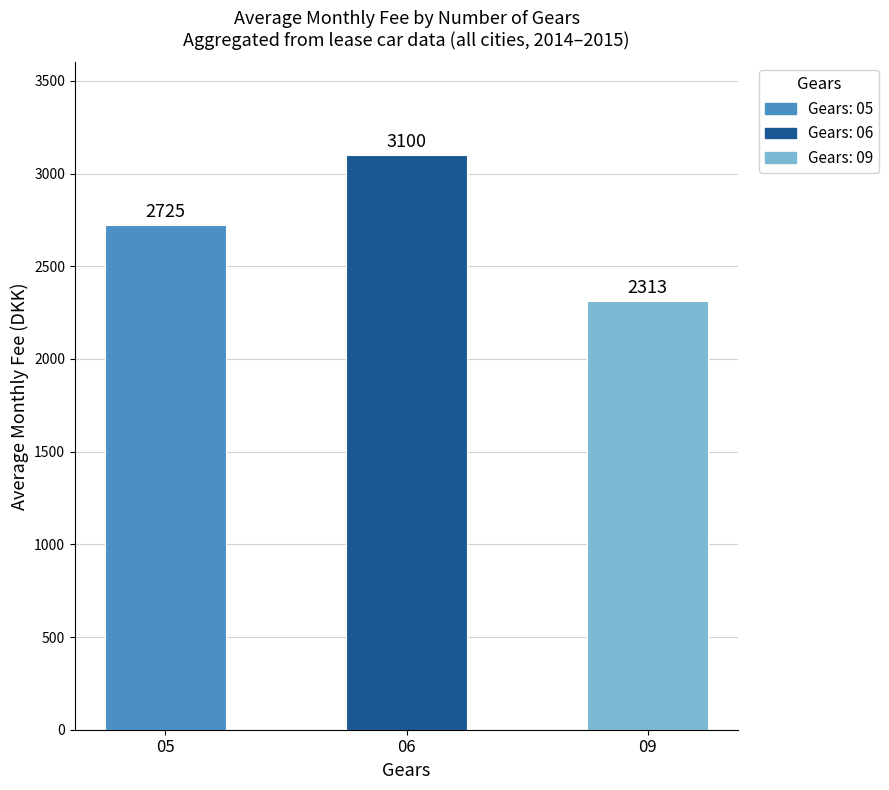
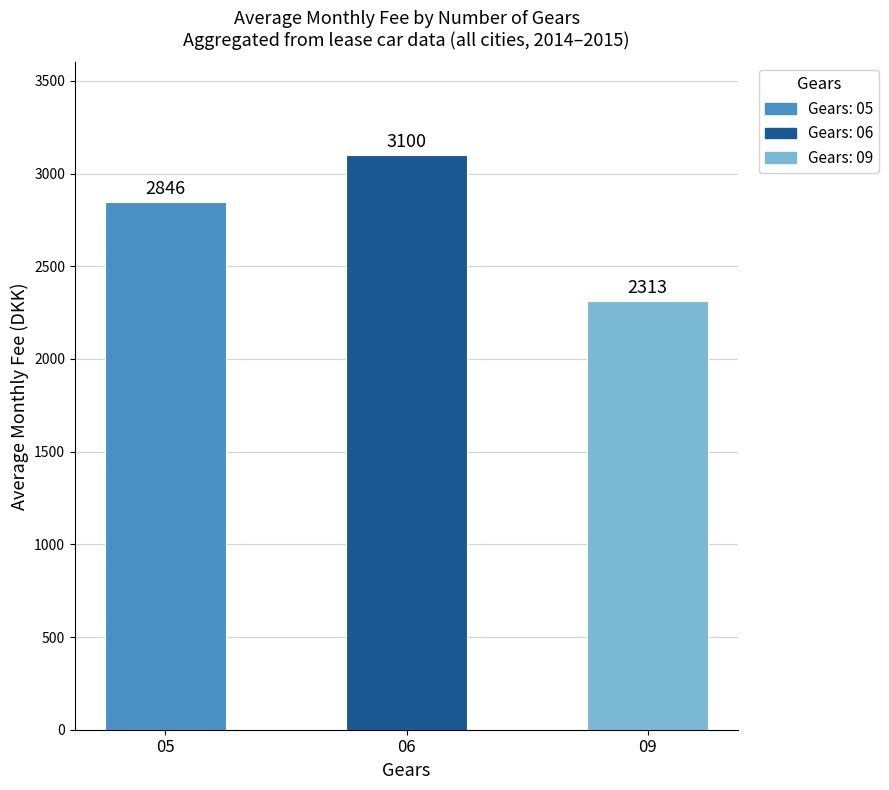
05: 2725 -> 2846
